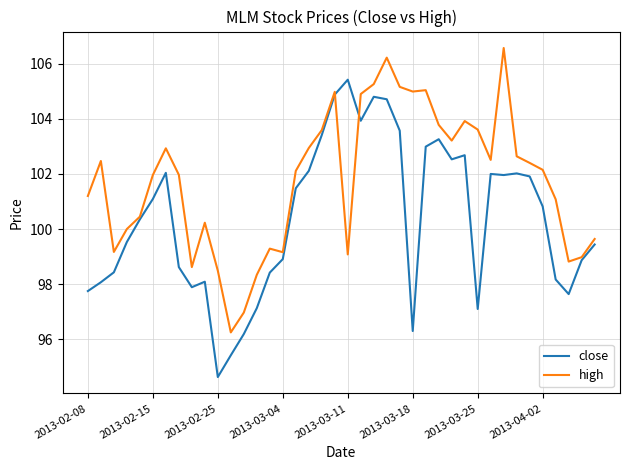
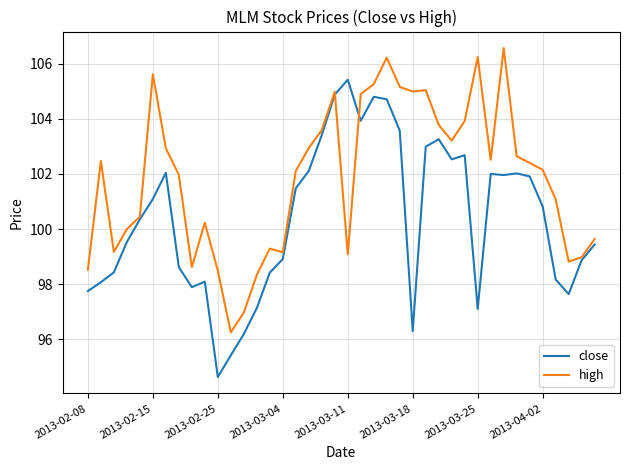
high, 2013-02-08: 101.2 -> 98.5
high, 2013-02-15: 102.0 -> 105.6
high, 2013-03-25: 103.6 -> 106.2
